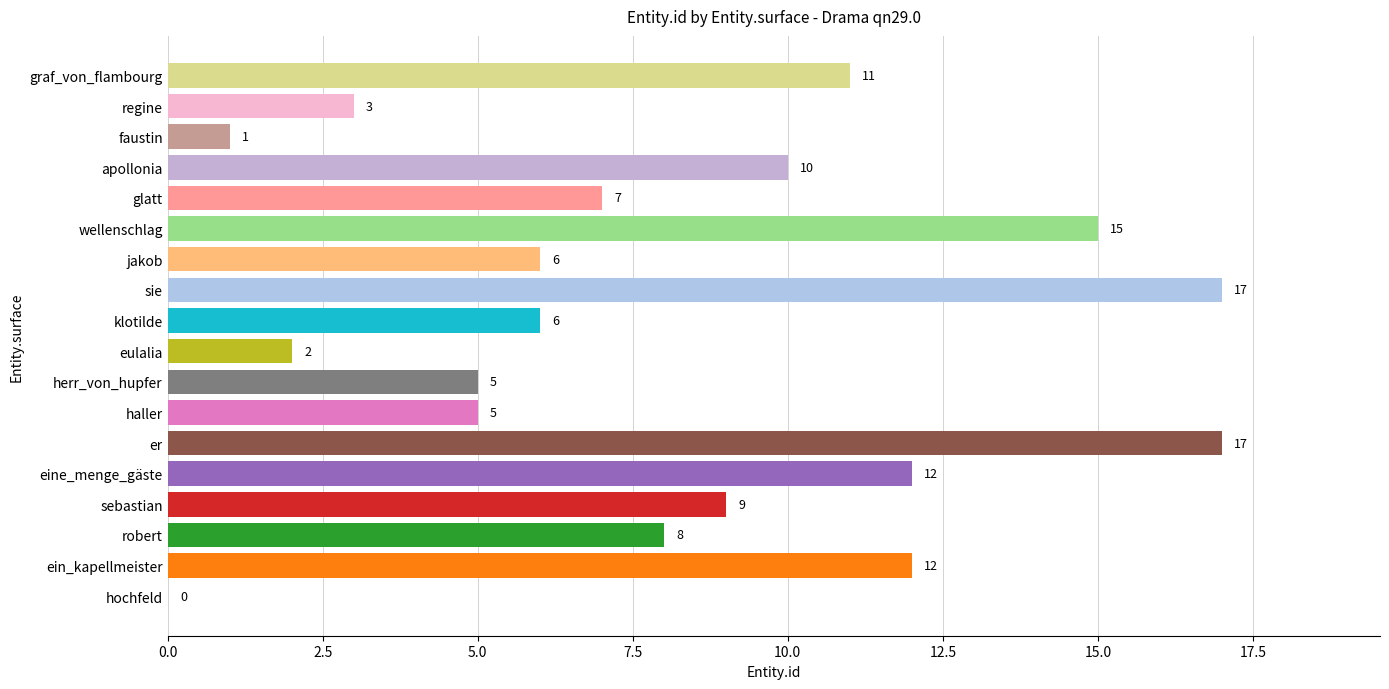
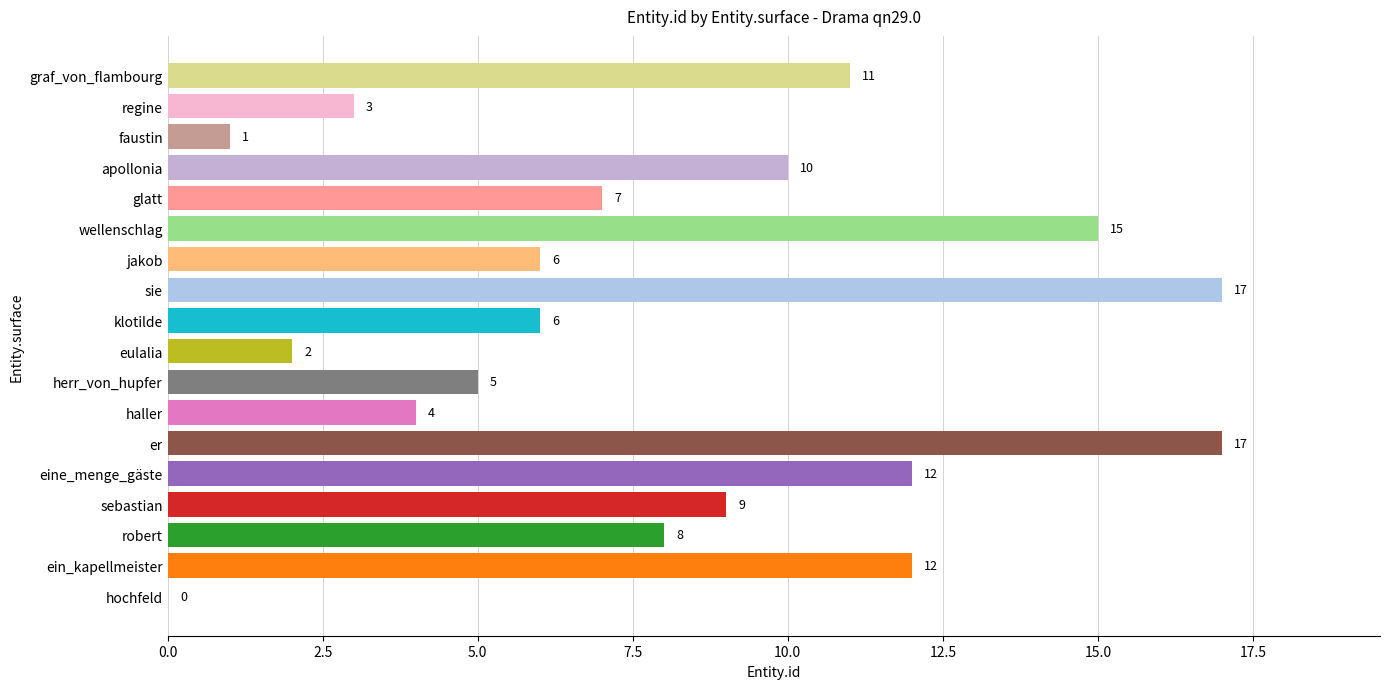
haller: 5 -> 4
